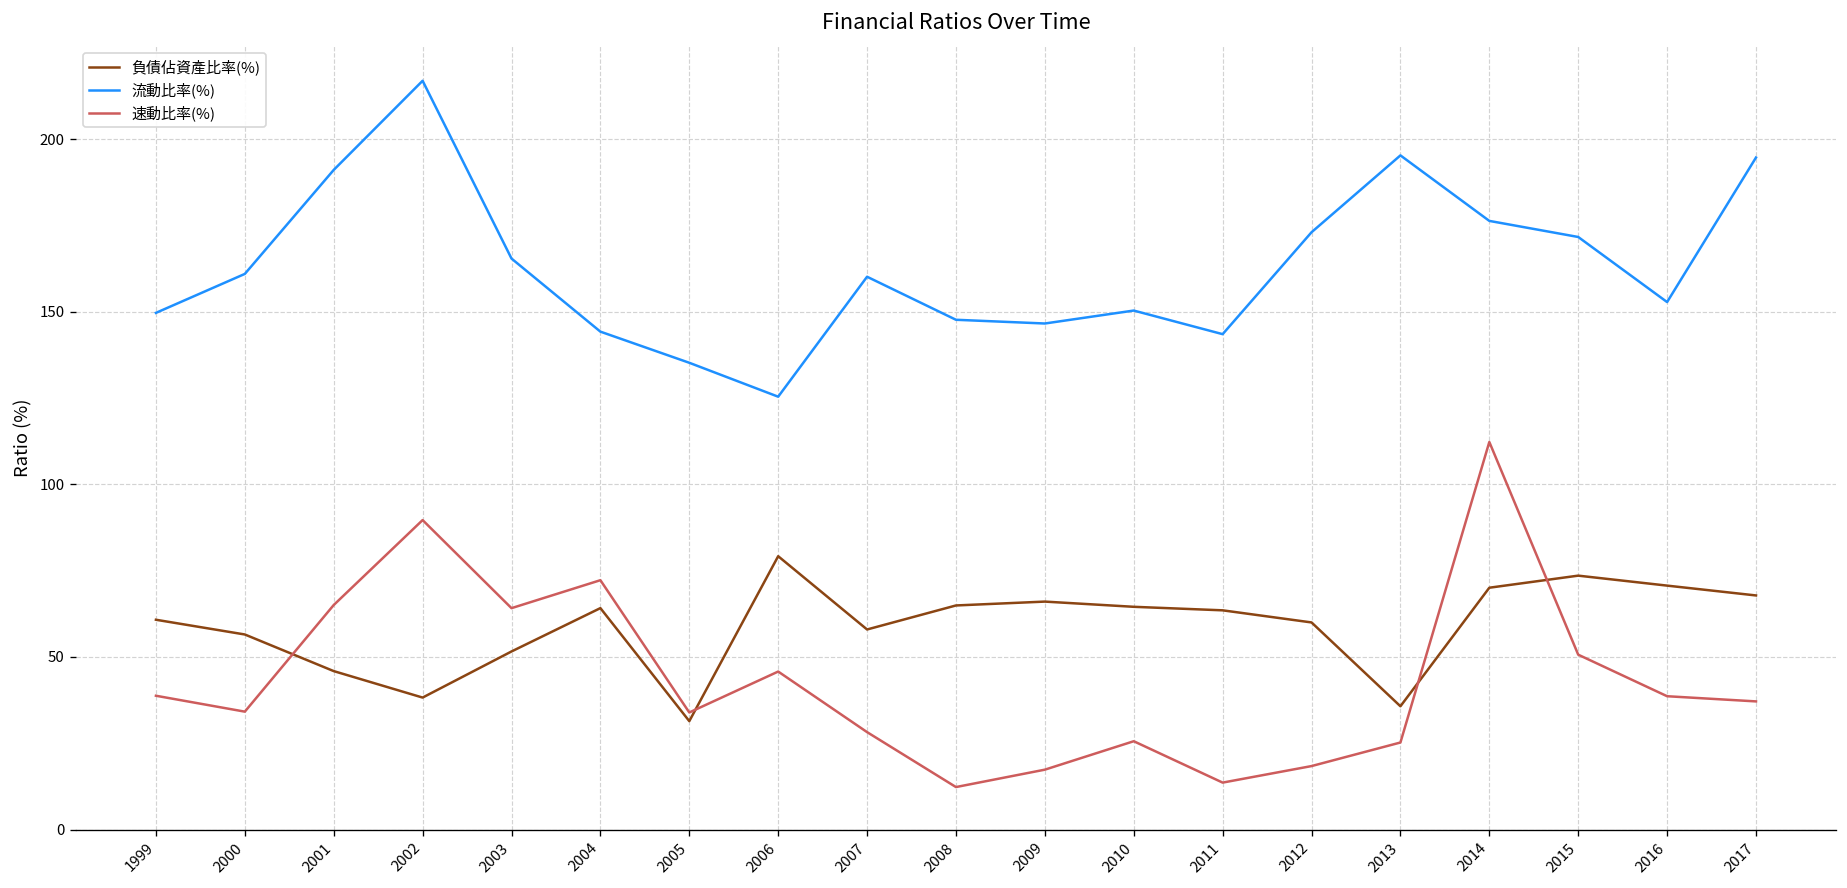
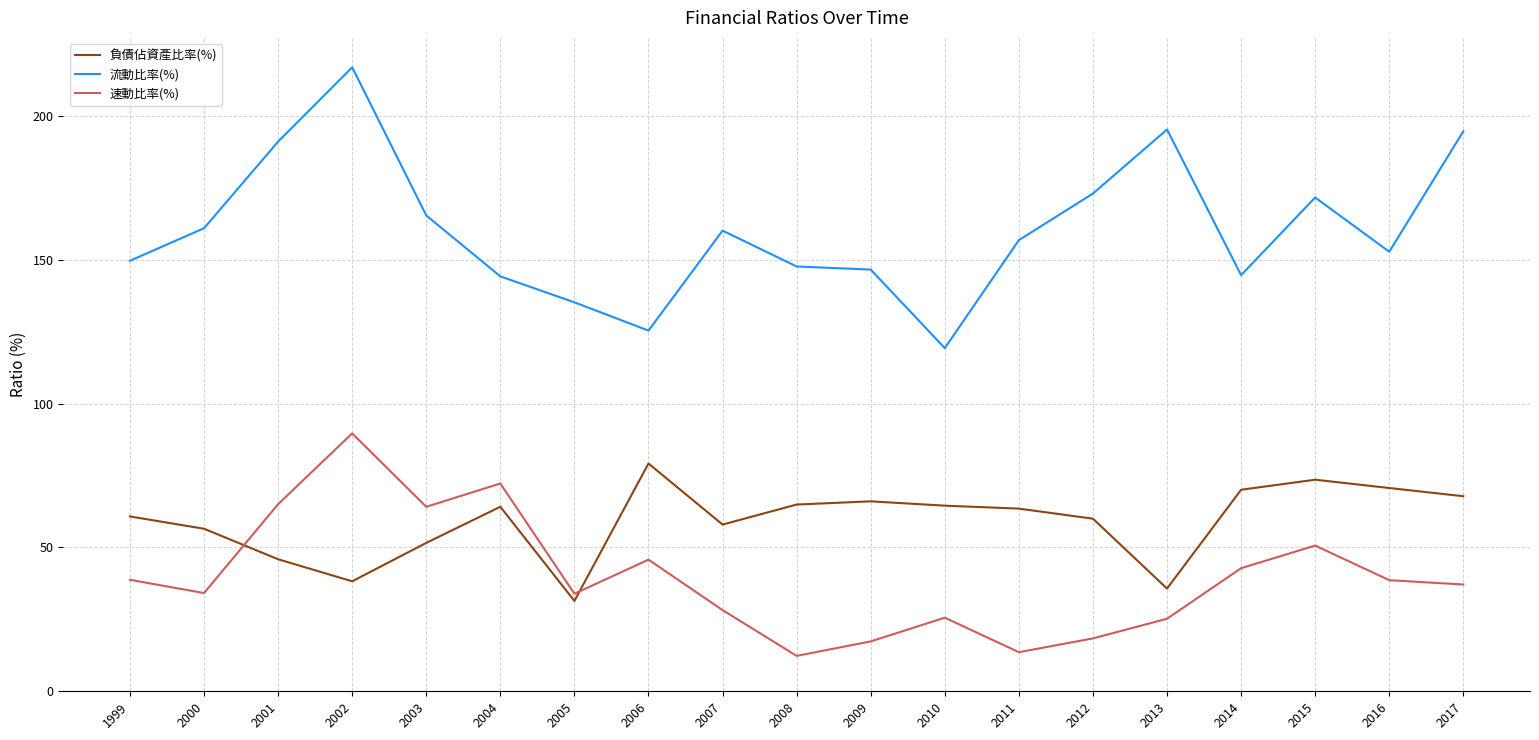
流動比率(%), 2010: 150 -> 119
流動比率(%), 2011: 144 -> 157
流動比率(%), 2014: 176 -> 145
速動比率(%), 2014: 112 -> 43
